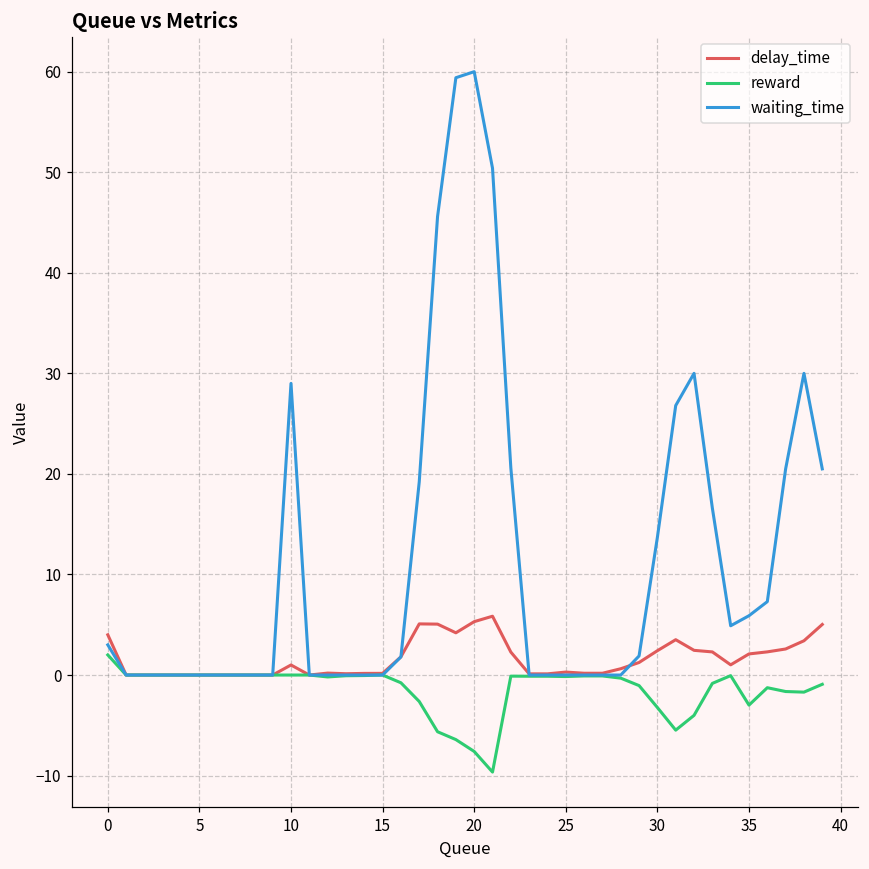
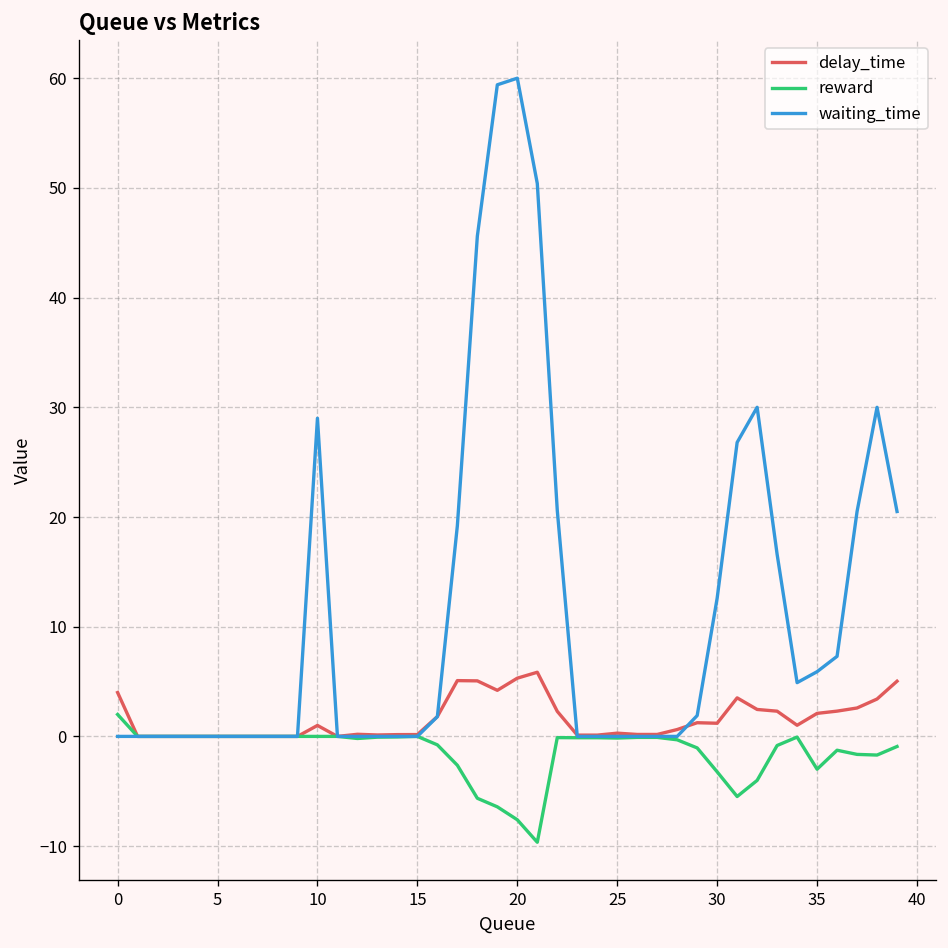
waiting_time, 0: 3 -> 0
delay_time, 30: 2 -> 1
waiting_time, 30: 14 -> 13
